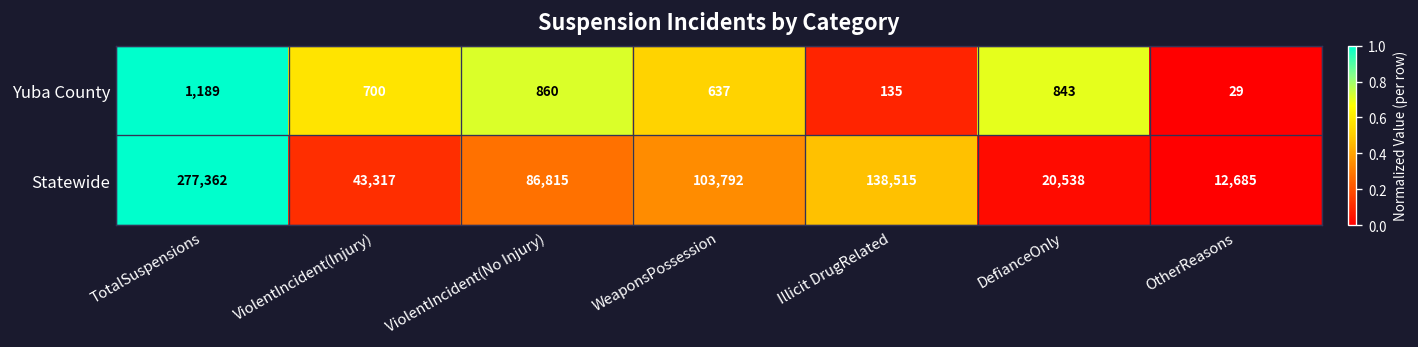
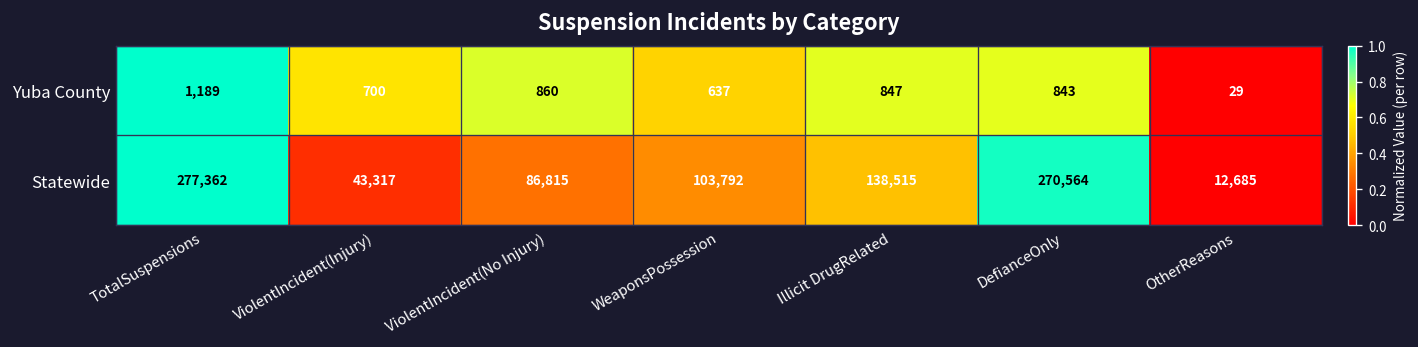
Yuba County, Illicit DrugRelated: 135 -> 847
Statewide, DefianceOnly: 20,538 -> 270,564
